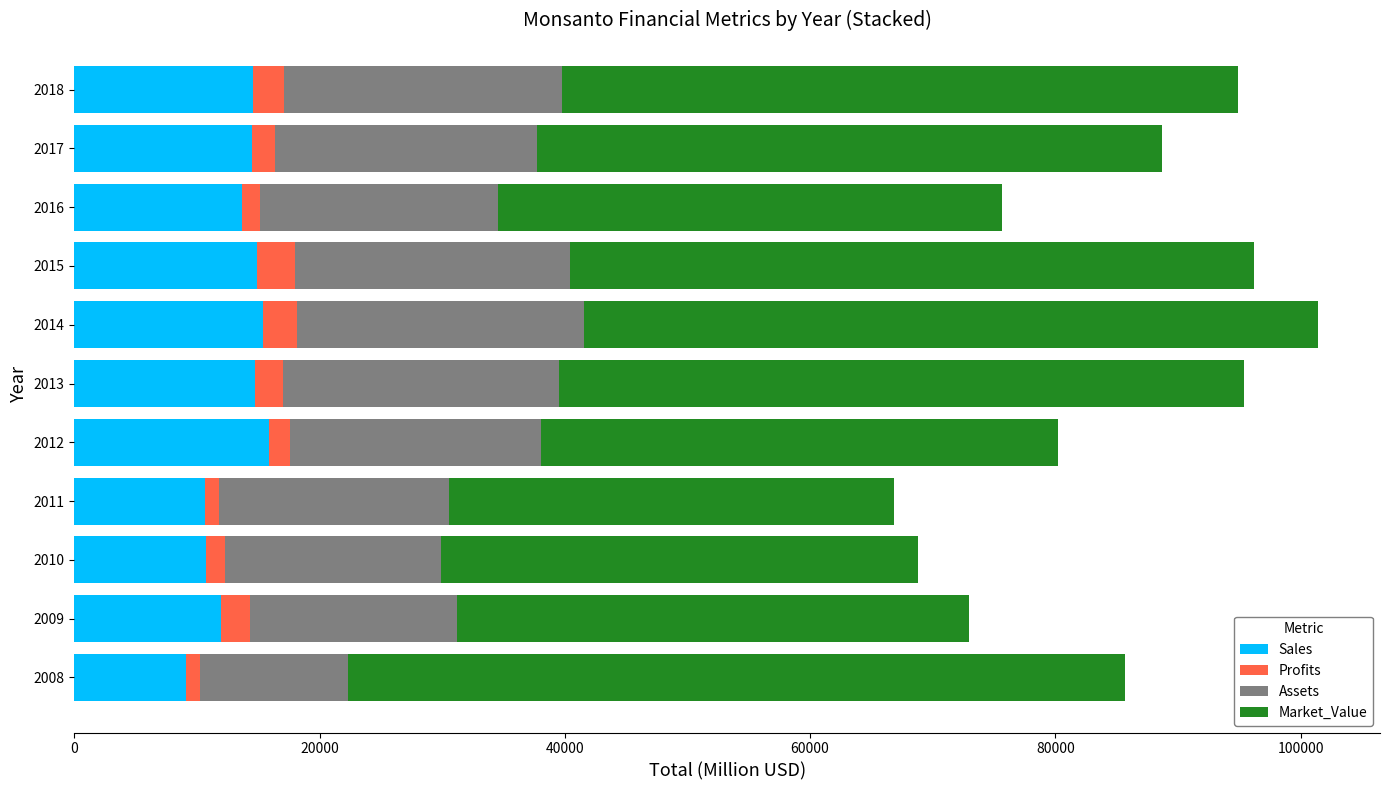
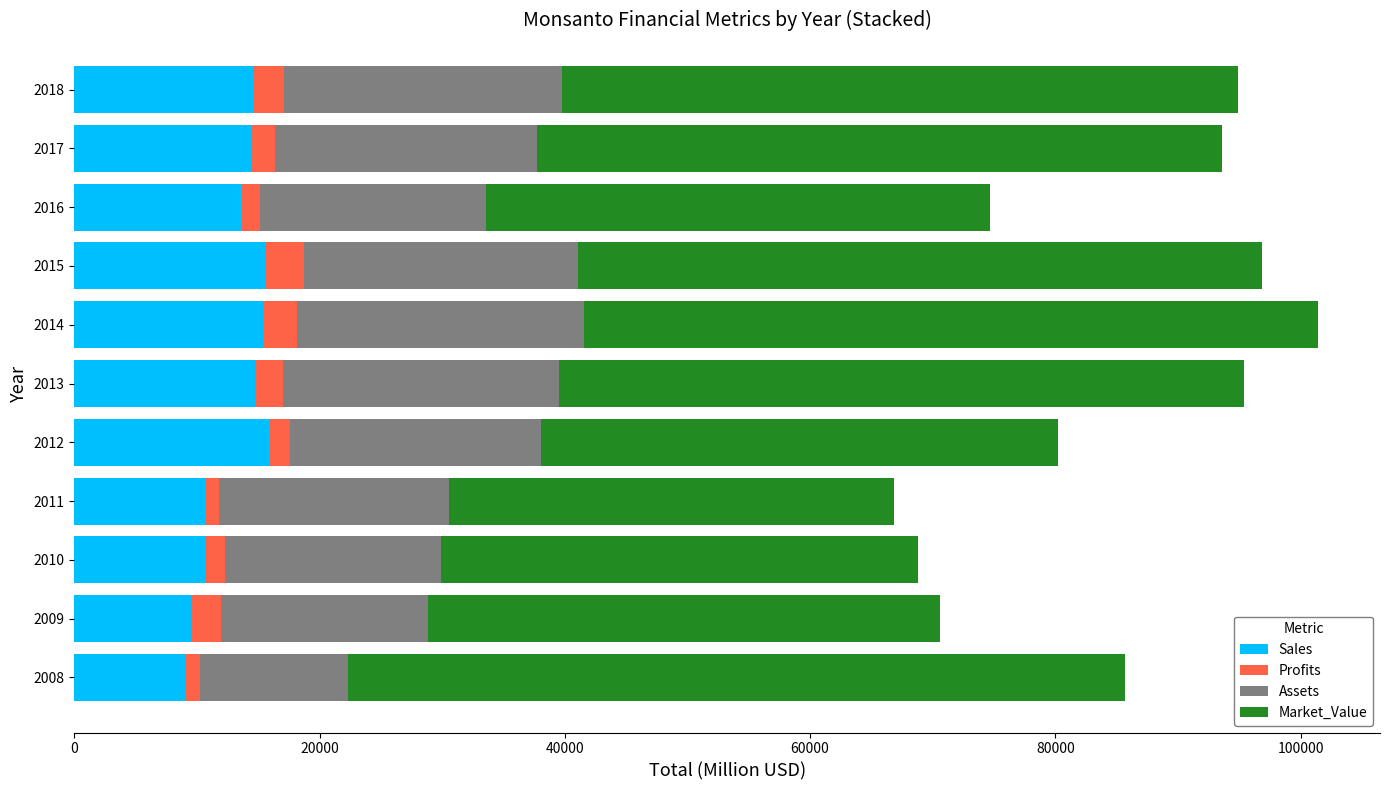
Market_Value, 2017: 50900 -> 55800
Assets, 2016: 19400 -> 18500
Sales, 2015: 14900 -> 15600
Sales, 2009: 12000 -> 9600
